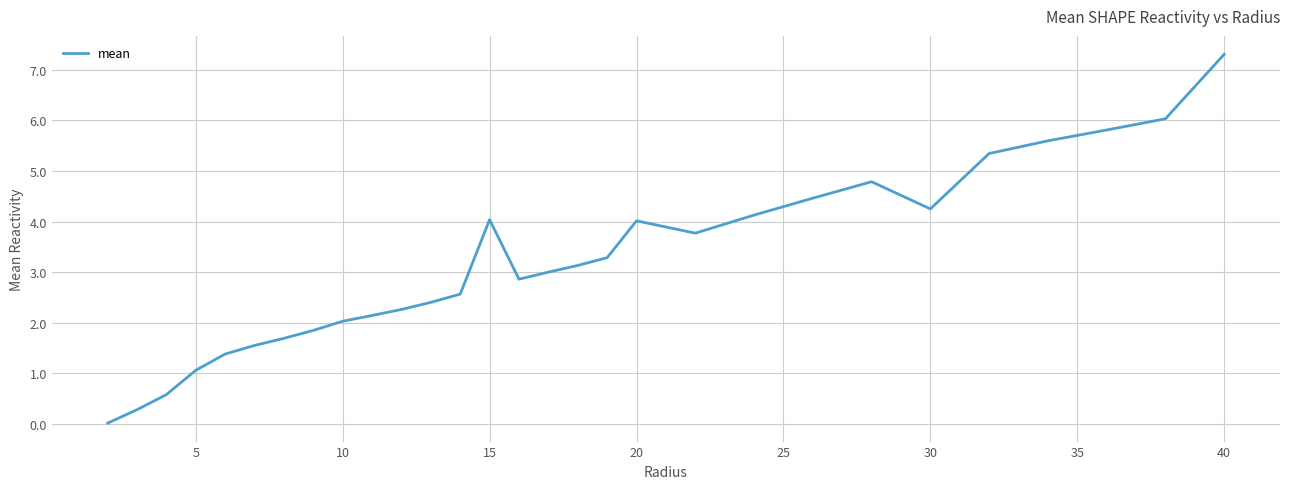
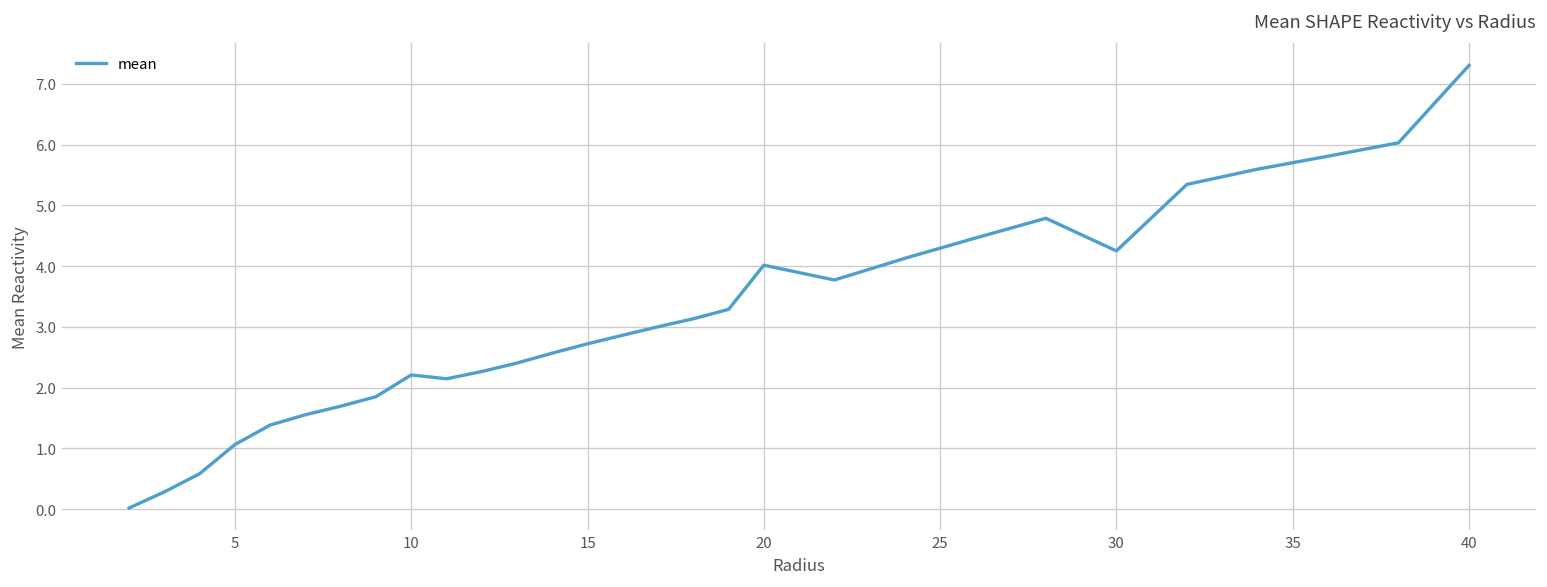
10: 2.0 -> 2.2
15: 4.0 -> 2.7
